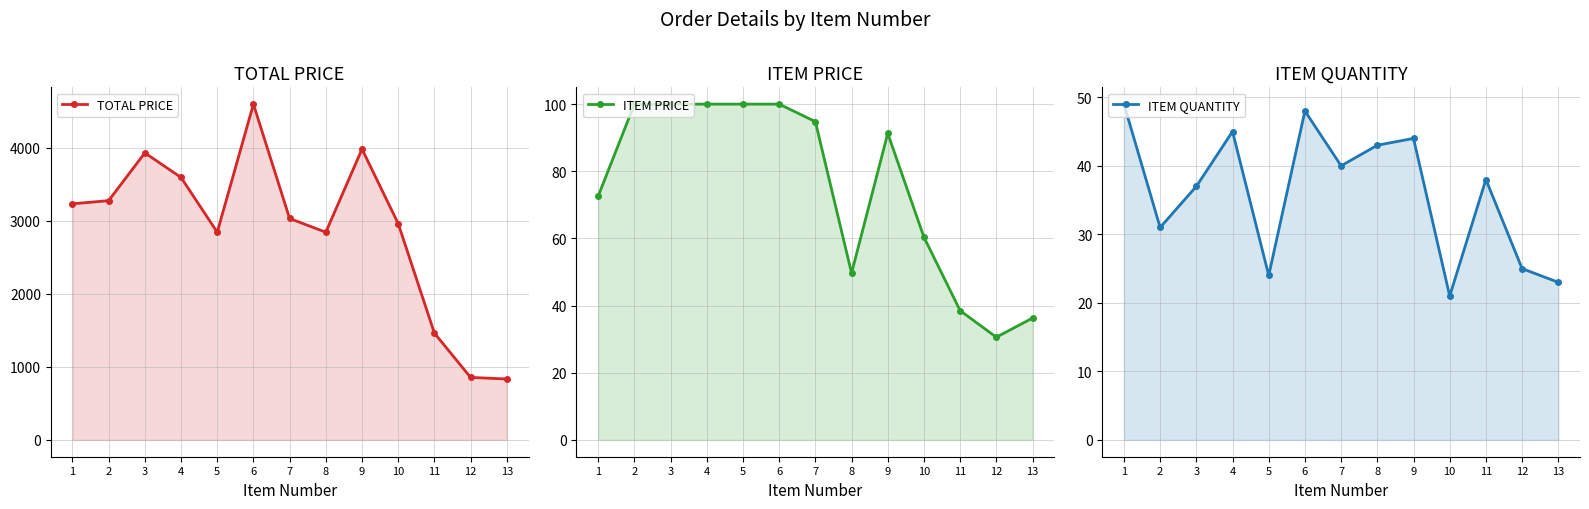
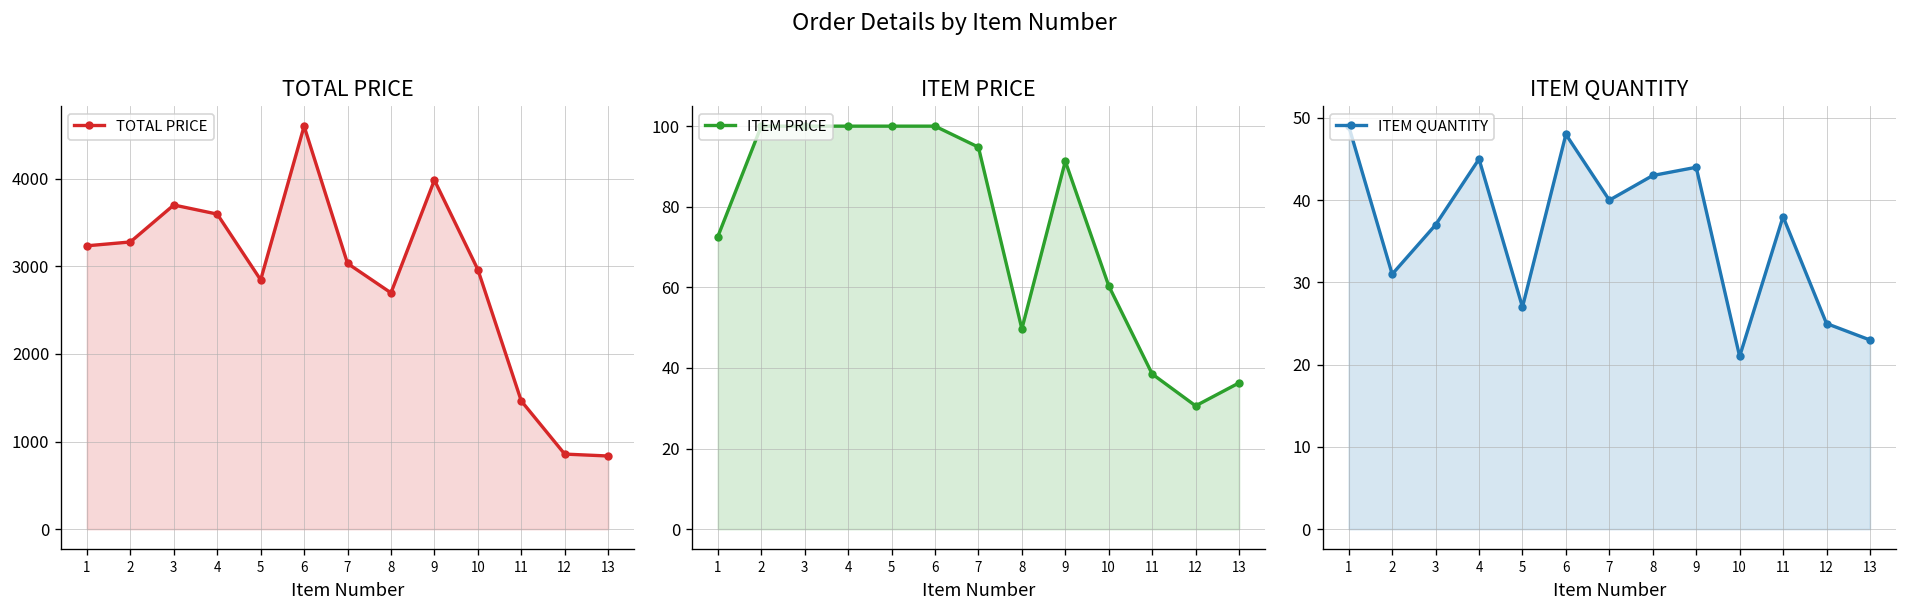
TOTAL PRICE, 3: 3900 -> 3700
TOTAL PRICE, 8: 2800 -> 2700
ITEM QUANTITY, 5: 24 -> 27
